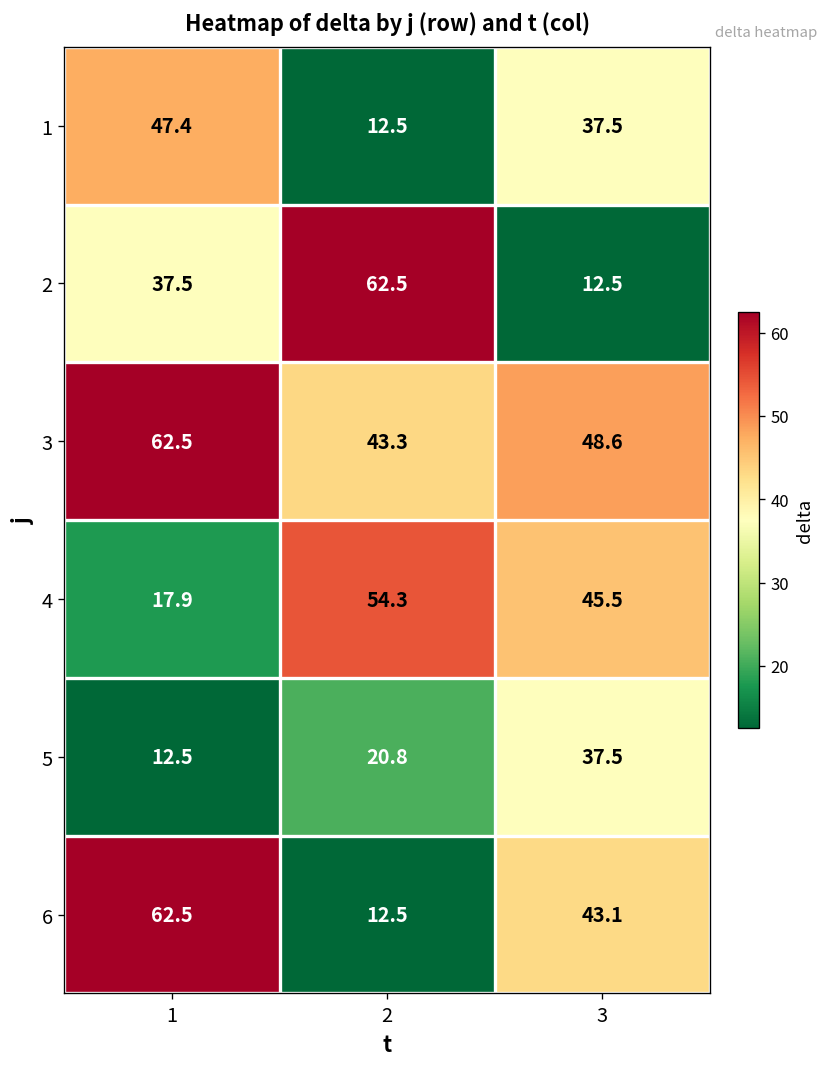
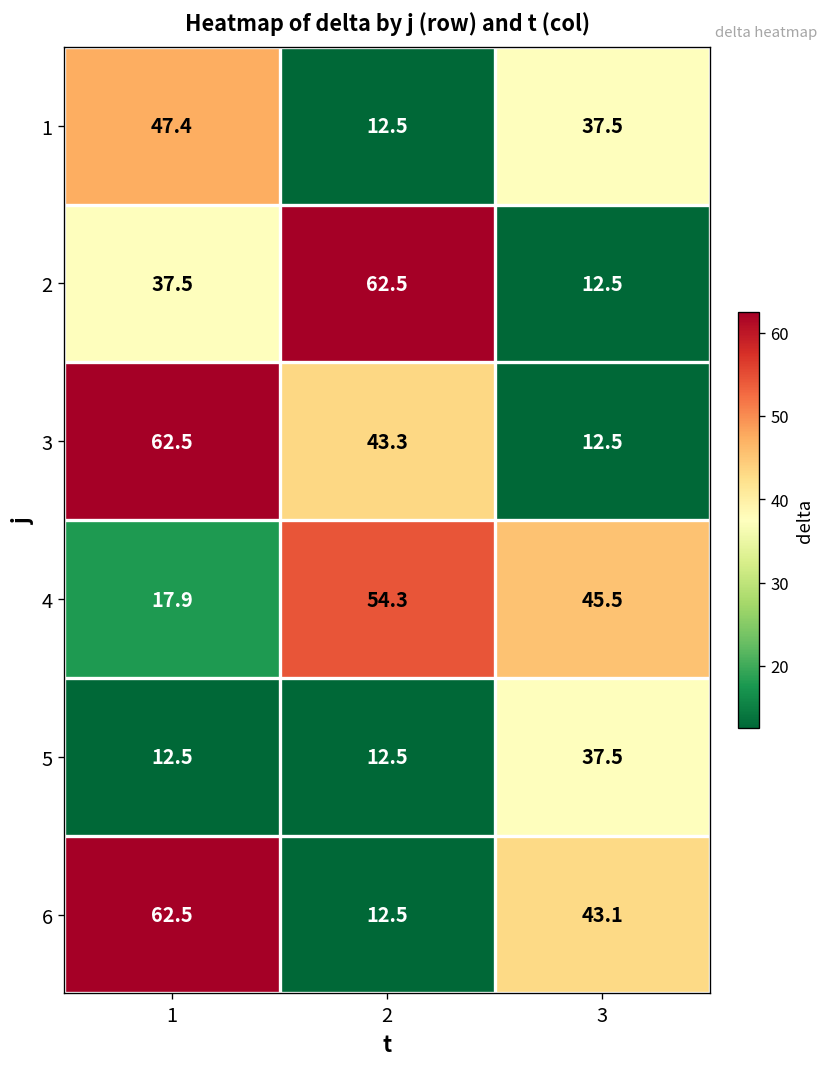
3, 3: 48.6 -> 12.5
5, 2: 20.8 -> 12.5
